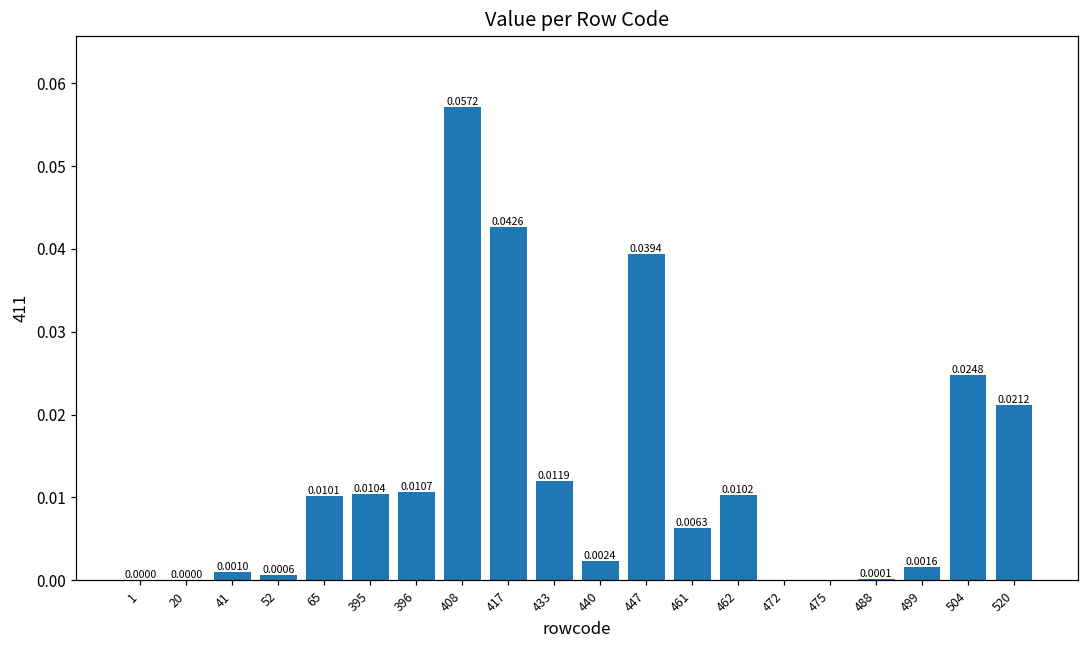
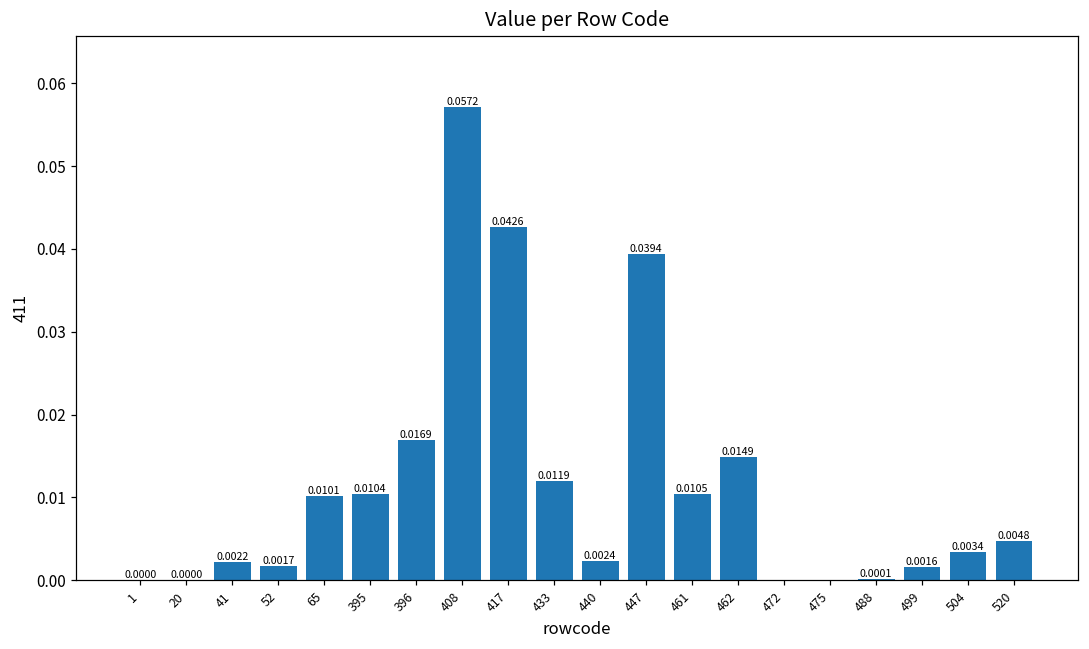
41: 0.0010 -> 0.0022
52: 0.0006 -> 0.0017
396: 0.0107 -> 0.0169
461: 0.0063 -> 0.0105
462: 0.0102 -> 0.0149
504: 0.0248 -> 0.0034
520: 0.0212 -> 0.0048
